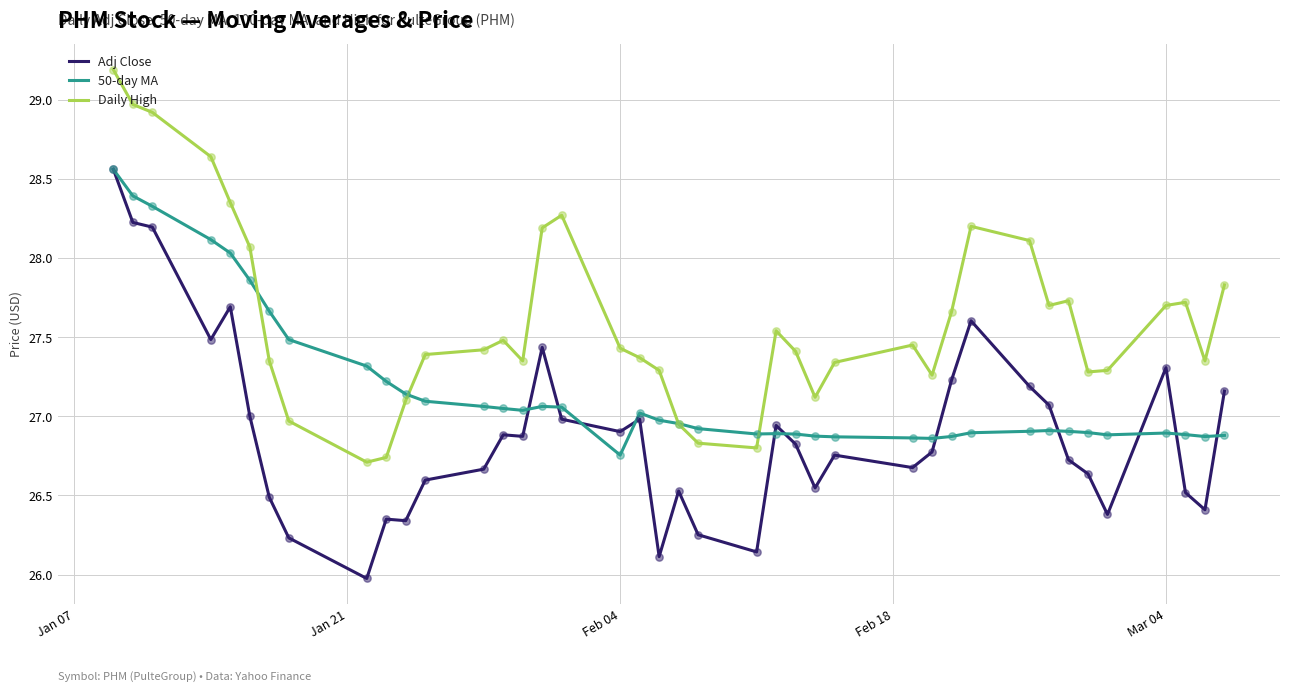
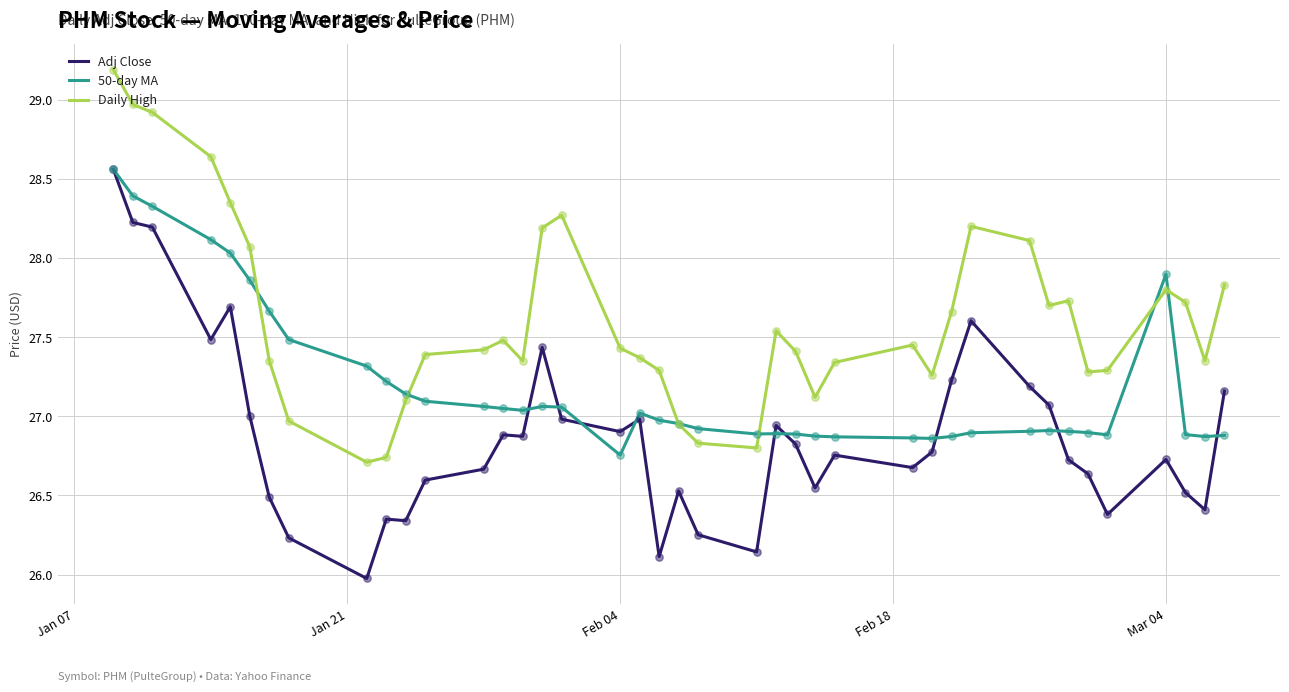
Adj Close, Mar 04: 27.31 -> 26.73
50-day MA, Mar 04: 26.89 -> 27.90
Daily High, Mar 04: 27.7 -> 27.8
